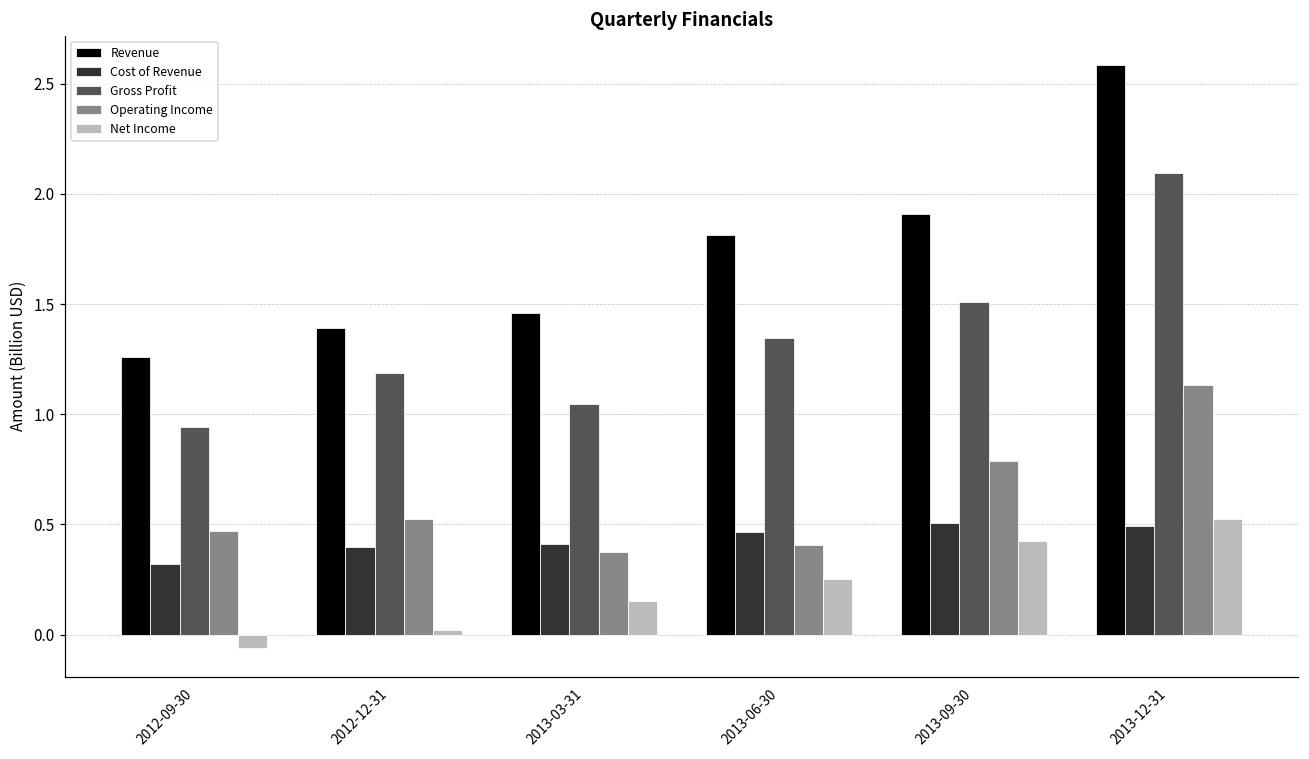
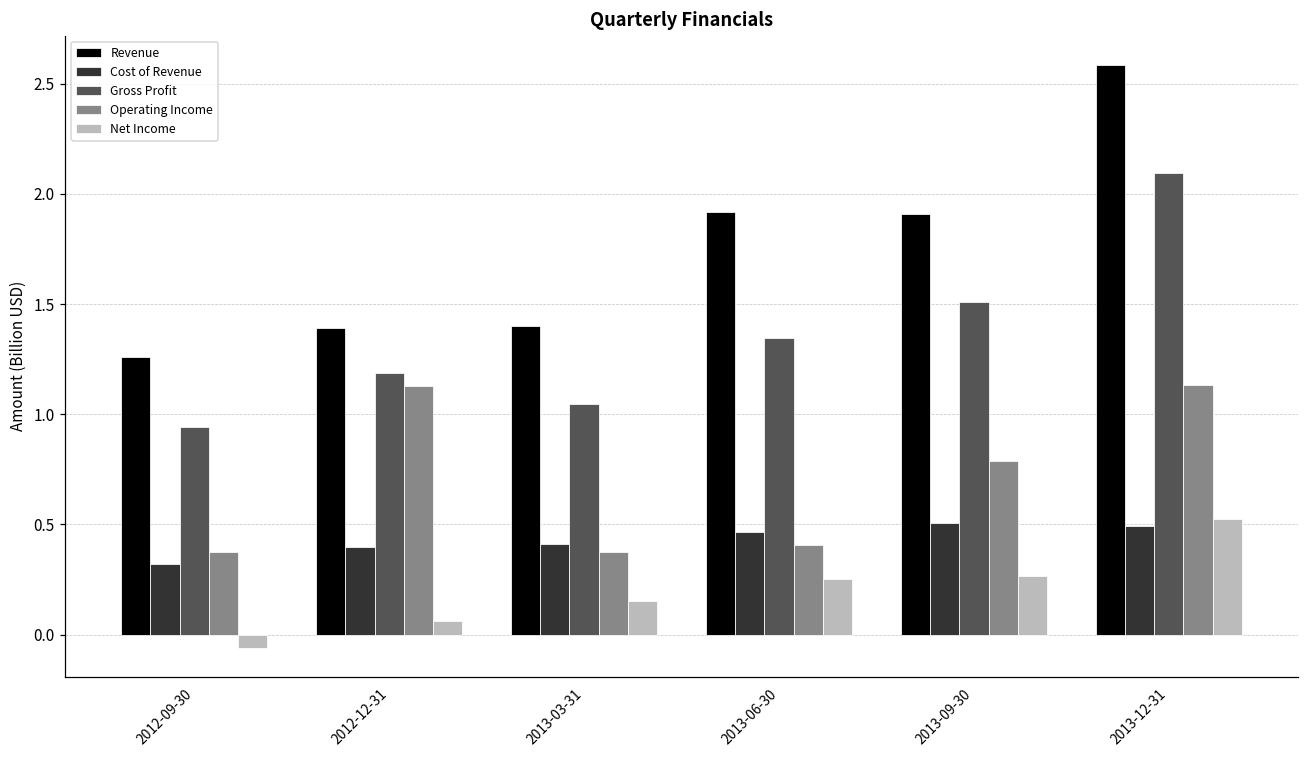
Operating Income, 2012-09-30: 0.47 -> 0.38
Operating Income, 2012-12-31: 0.52 -> 1.13
Net Income, 2012-12-31: 0.02 -> 0.06
Revenue, 2013-03-31: 1.46 -> 1.40
Revenue, 2013-06-30: 1.81 -> 1.92
Net Income, 2013-09-30: 0.43 -> 0.27
